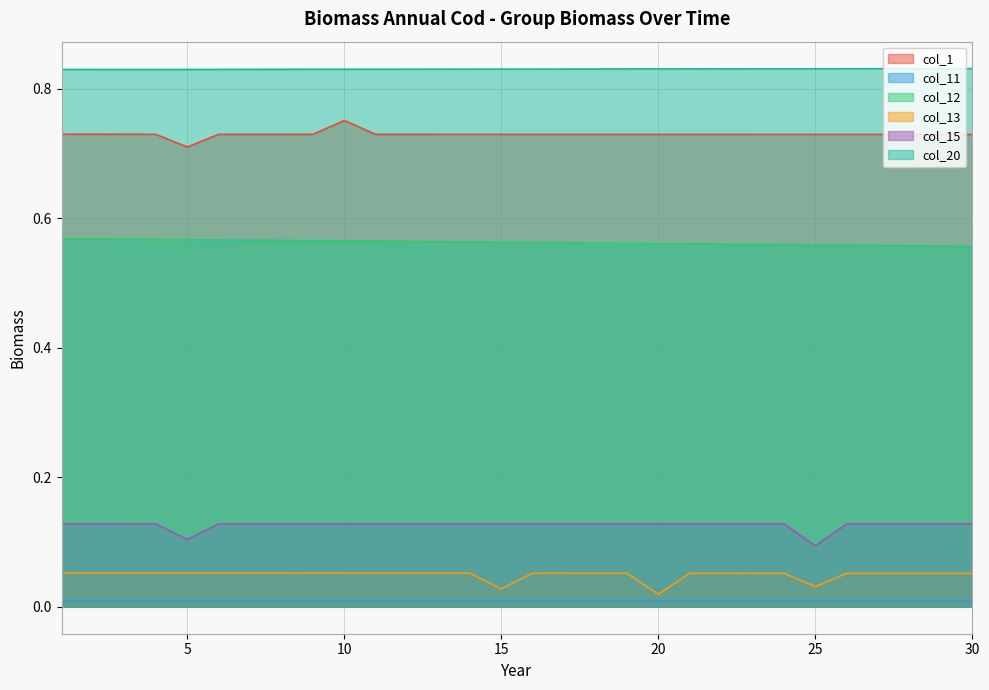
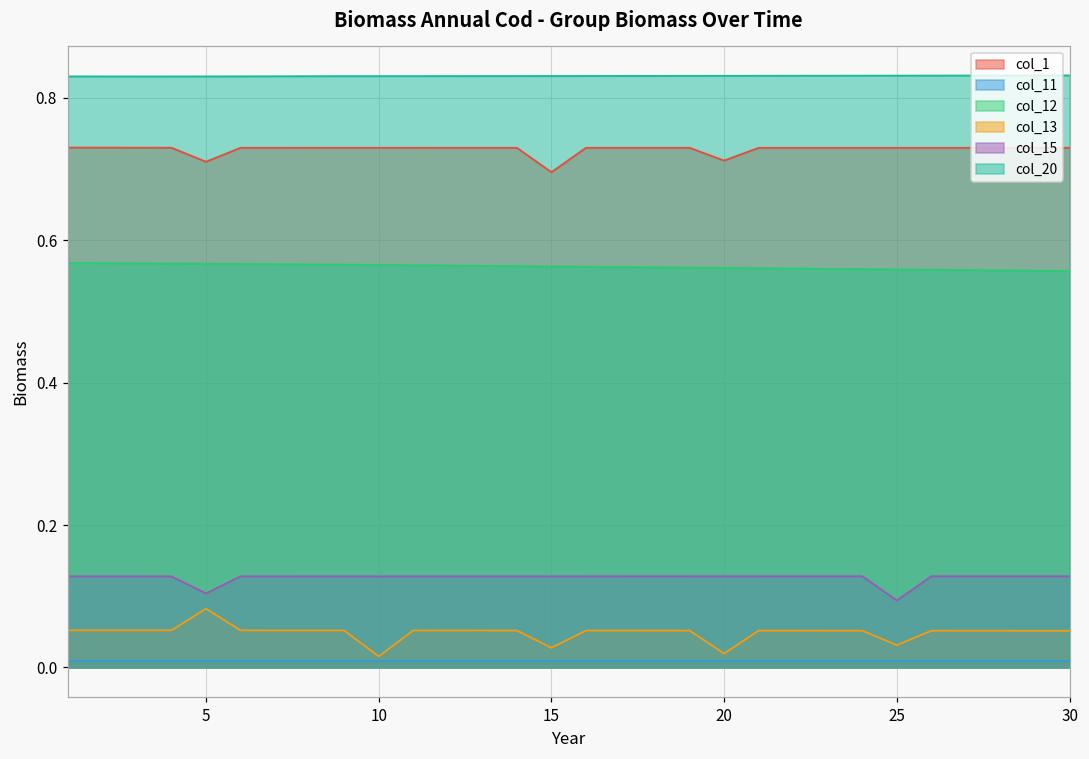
col_13, 5: 0.05 -> 0.08
col_1, 10: 0.75 -> 0.73
col_13, 10: 0.05 -> 0.02
col_1, 15: 0.73 -> 0.70
col_1, 20: 0.73 -> 0.71
